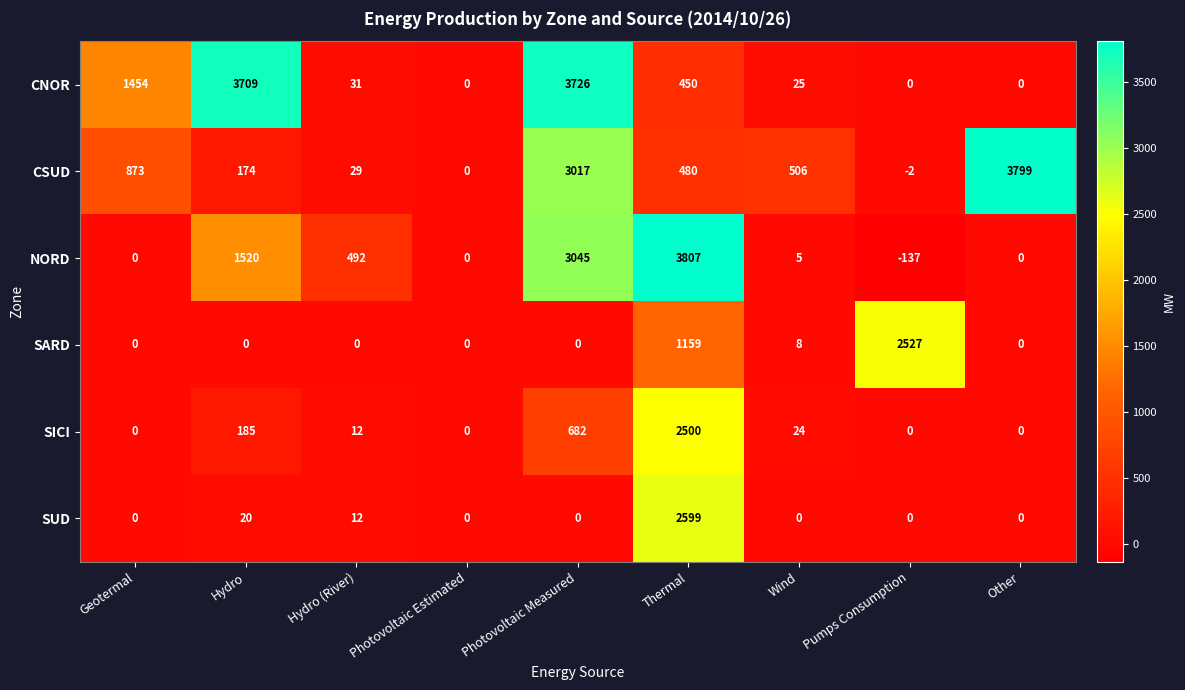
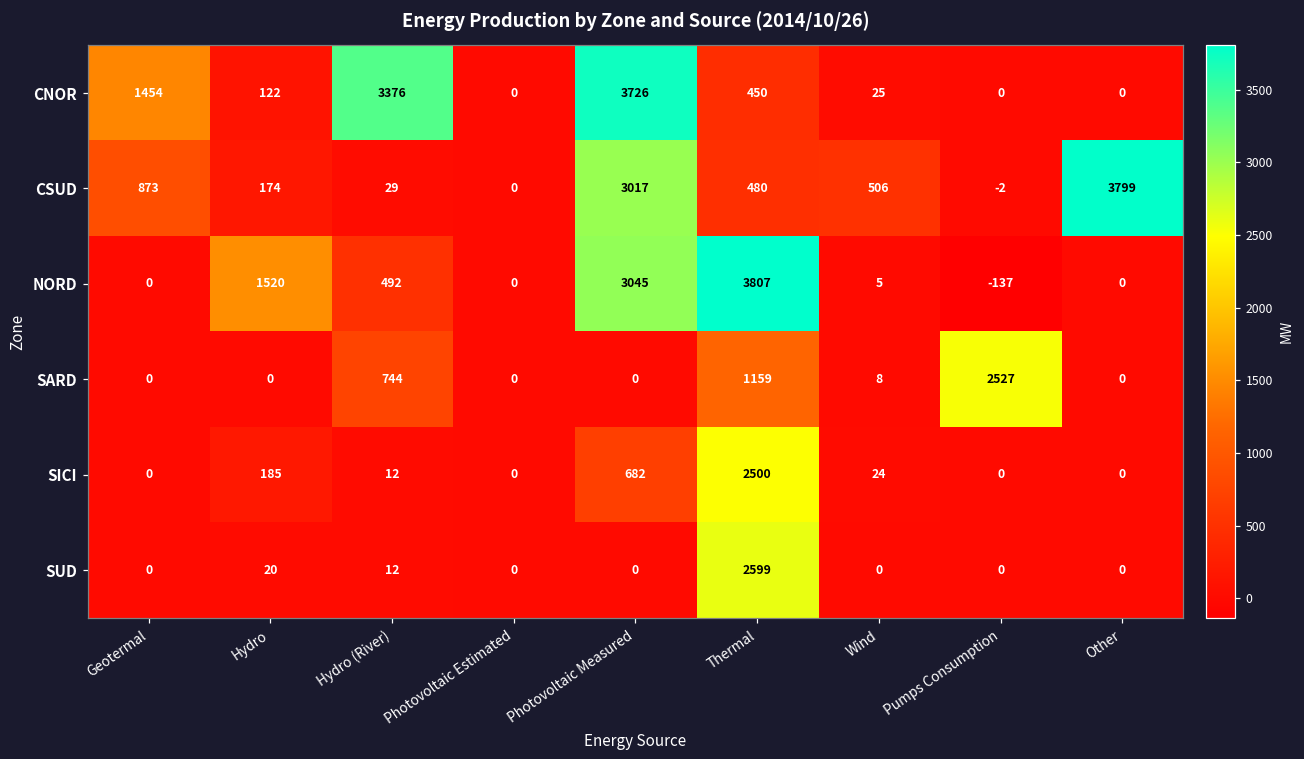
CNOR, Hydro: 3709 -> 122
CNOR, Hydro (River): 31 -> 3376
SARD, Hydro (River): 0 -> 744
